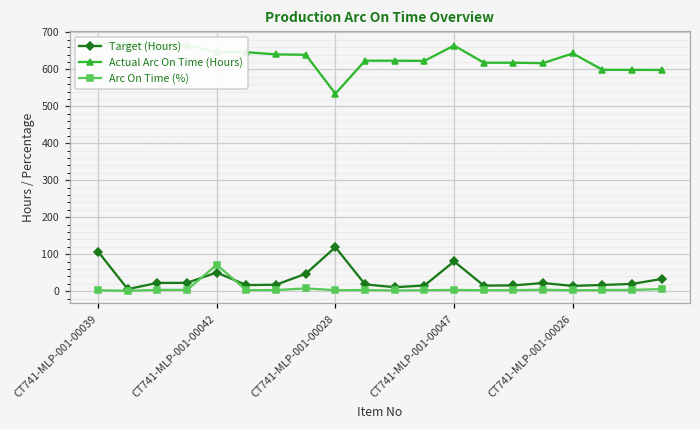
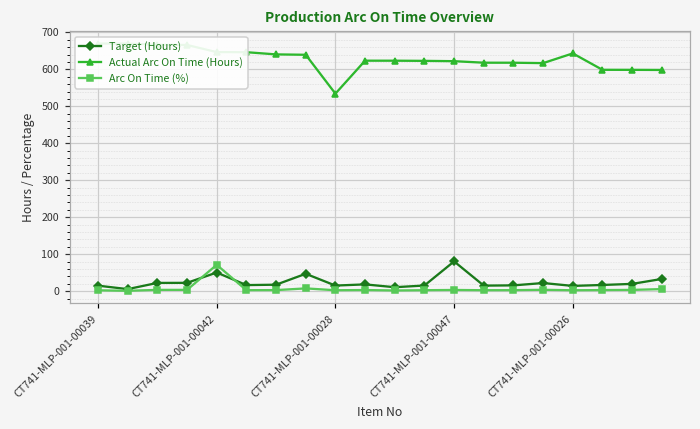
Target (Hours), CT741-MLP-001-00039: 110 -> 10
Target (Hours), CT741-MLP-001-00028: 120 -> 10
Actual Arc On Time (Hours), CT741-MLP-001-00047: 660 -> 620
